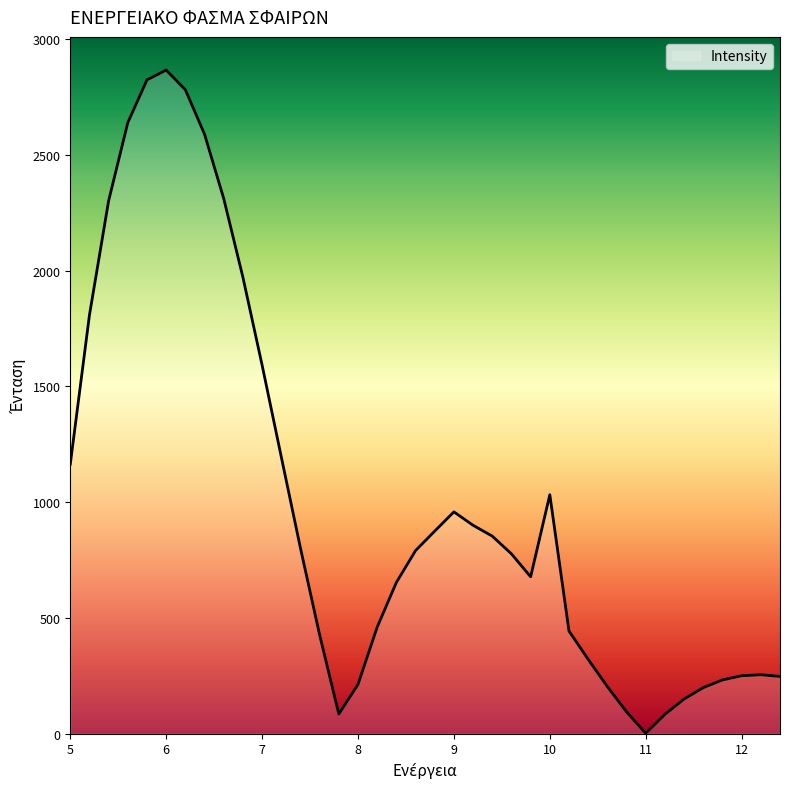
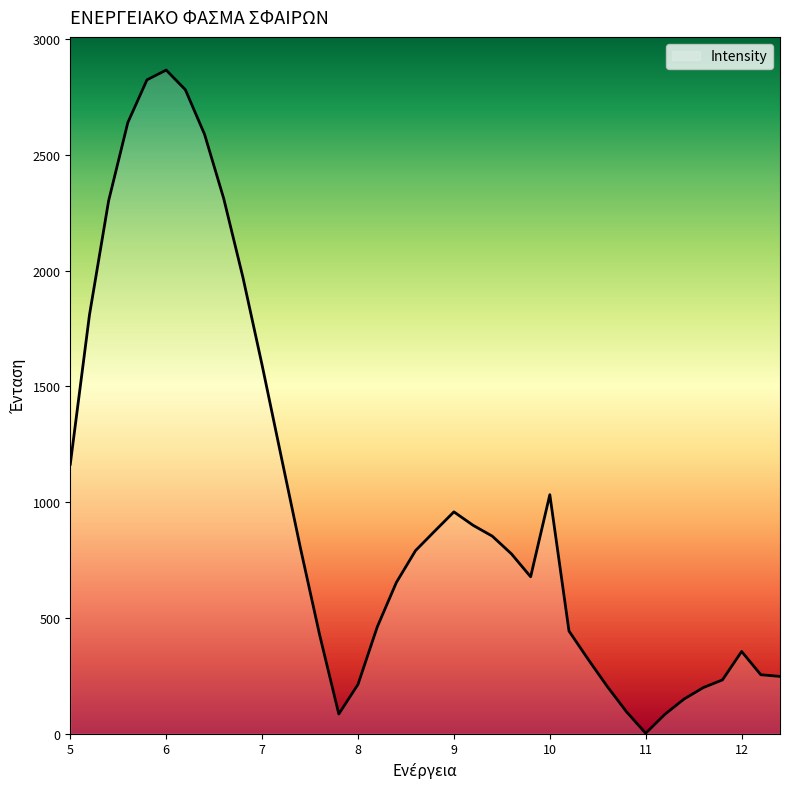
12: 250 -> 360
